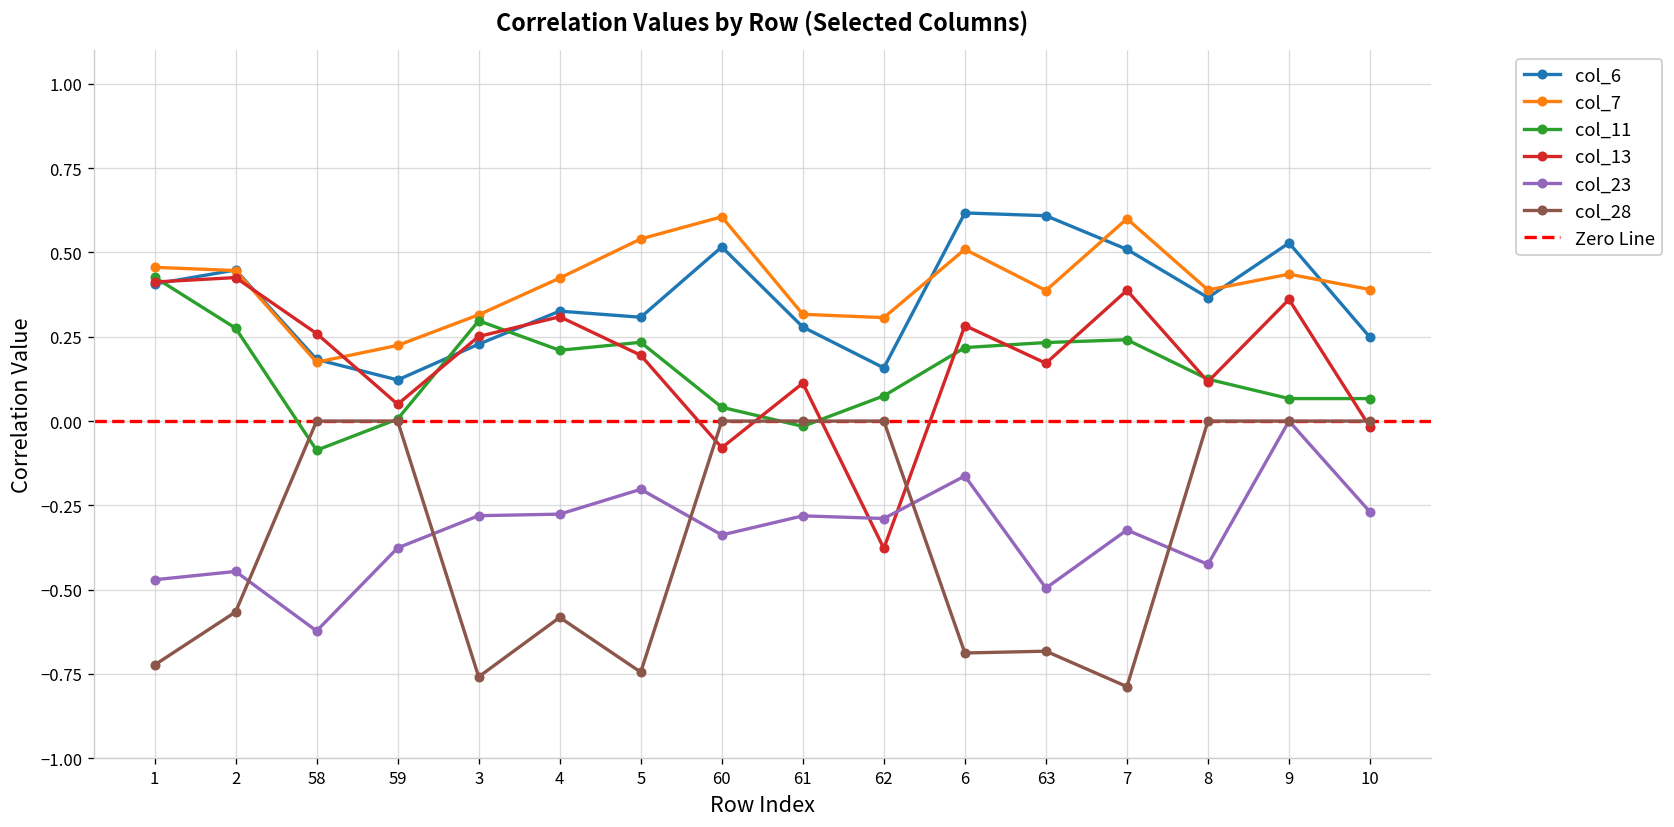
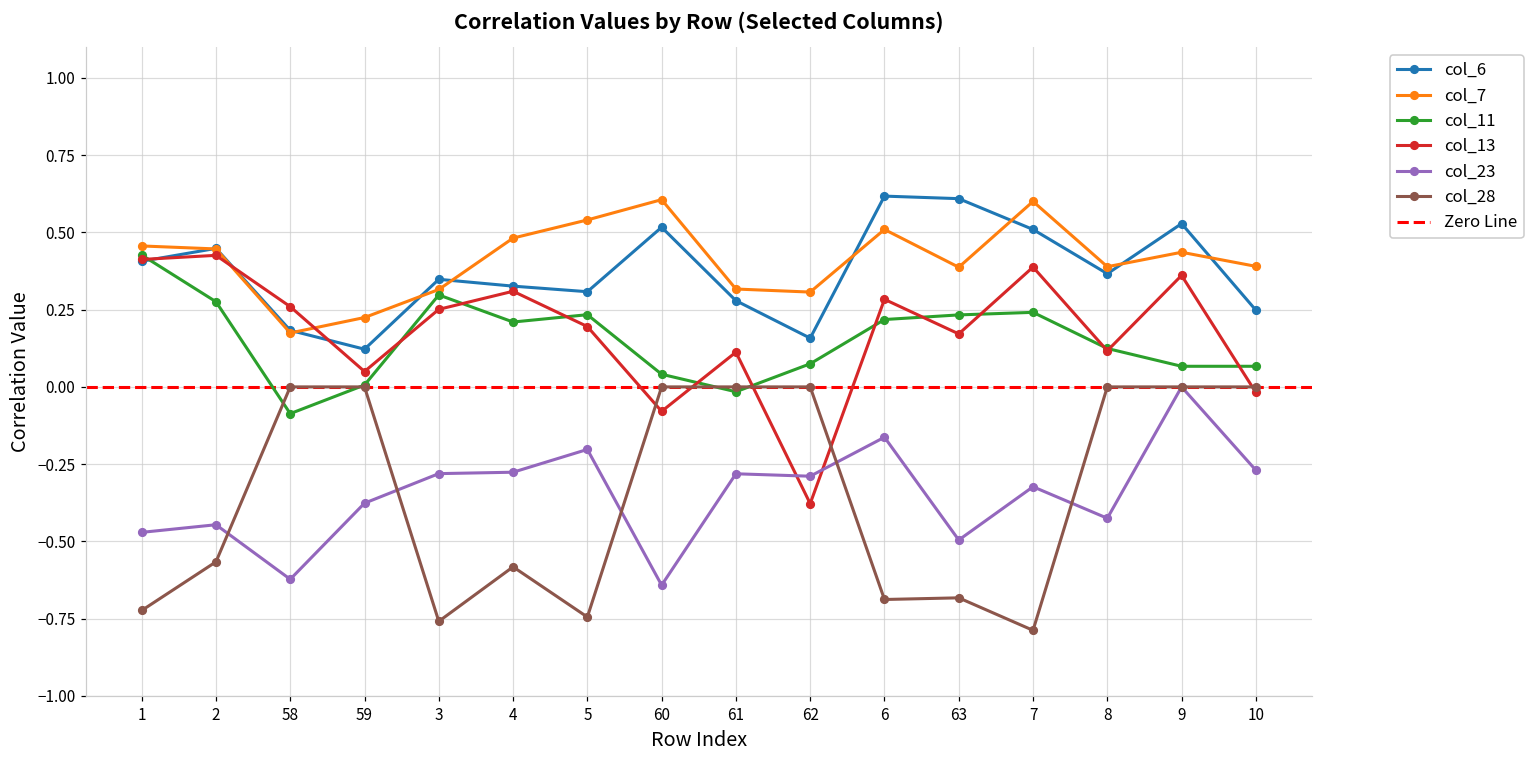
col_6, 3: 0.23 -> 0.35
col_7, 4: 0.42 -> 0.48
col_23, 60: -0.34 -> -0.64
